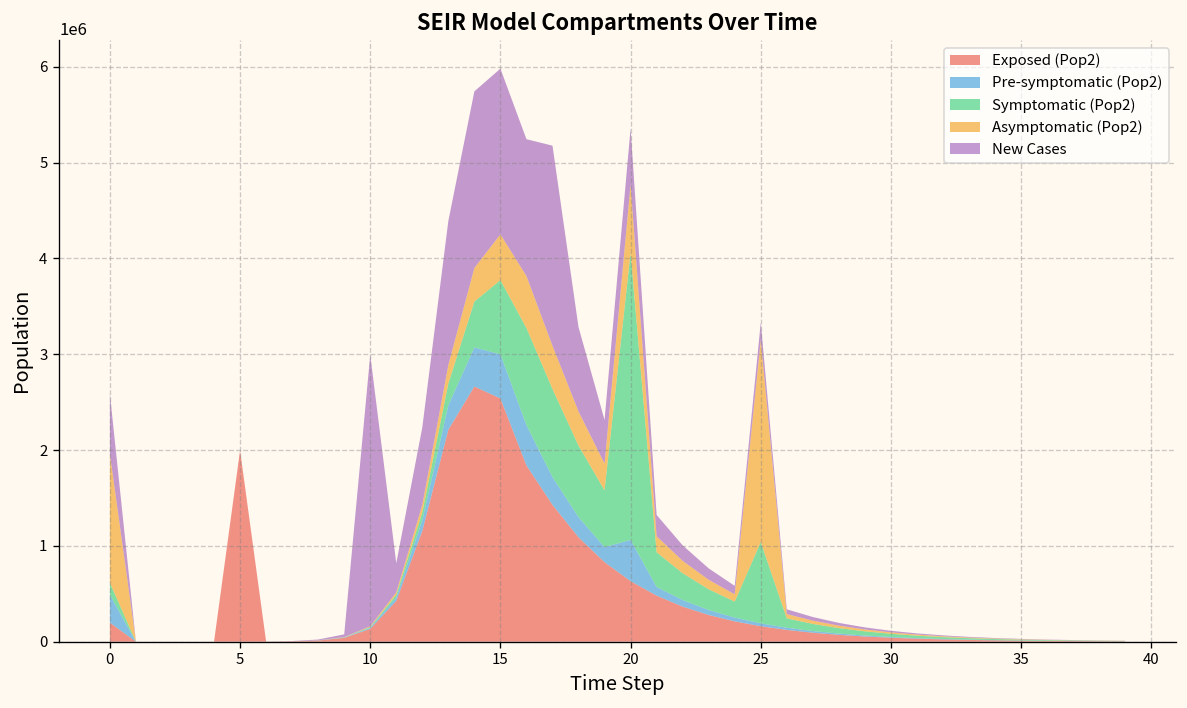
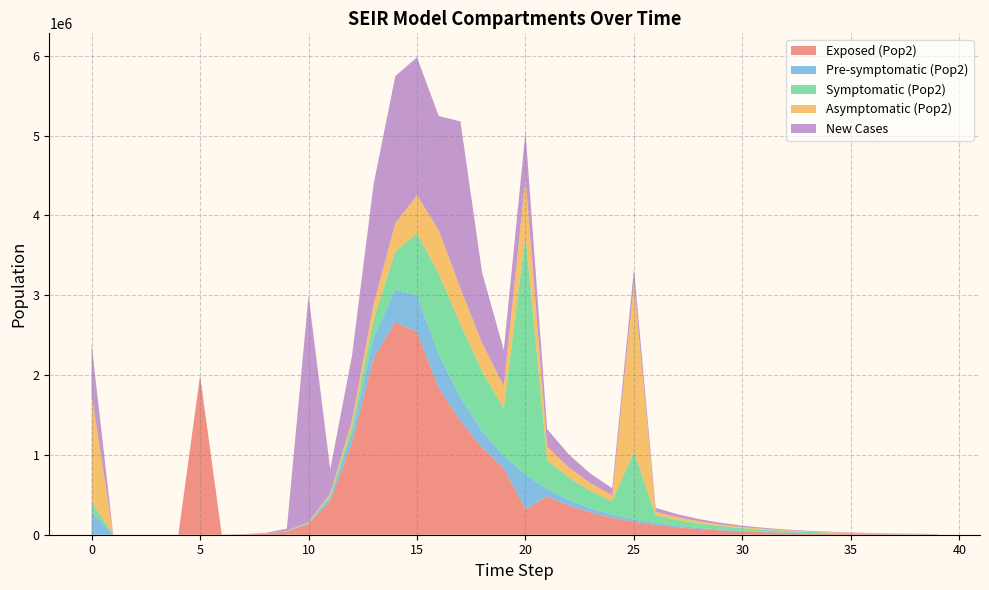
Exposed (Pop2), 0: 200000 -> 0
Exposed (Pop2), 20: 600000 -> 300000
